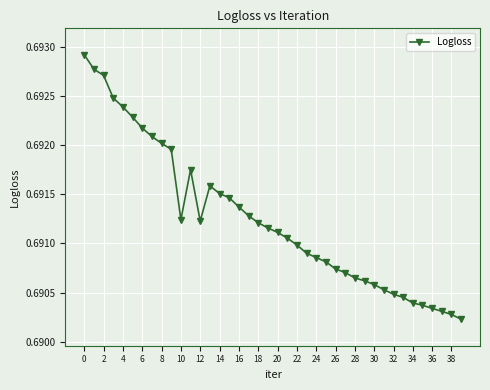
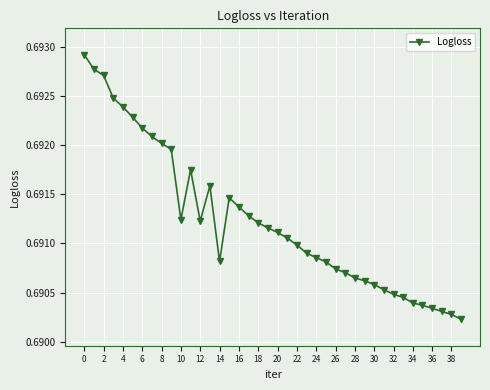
14: 0.6915 -> 0.6908
